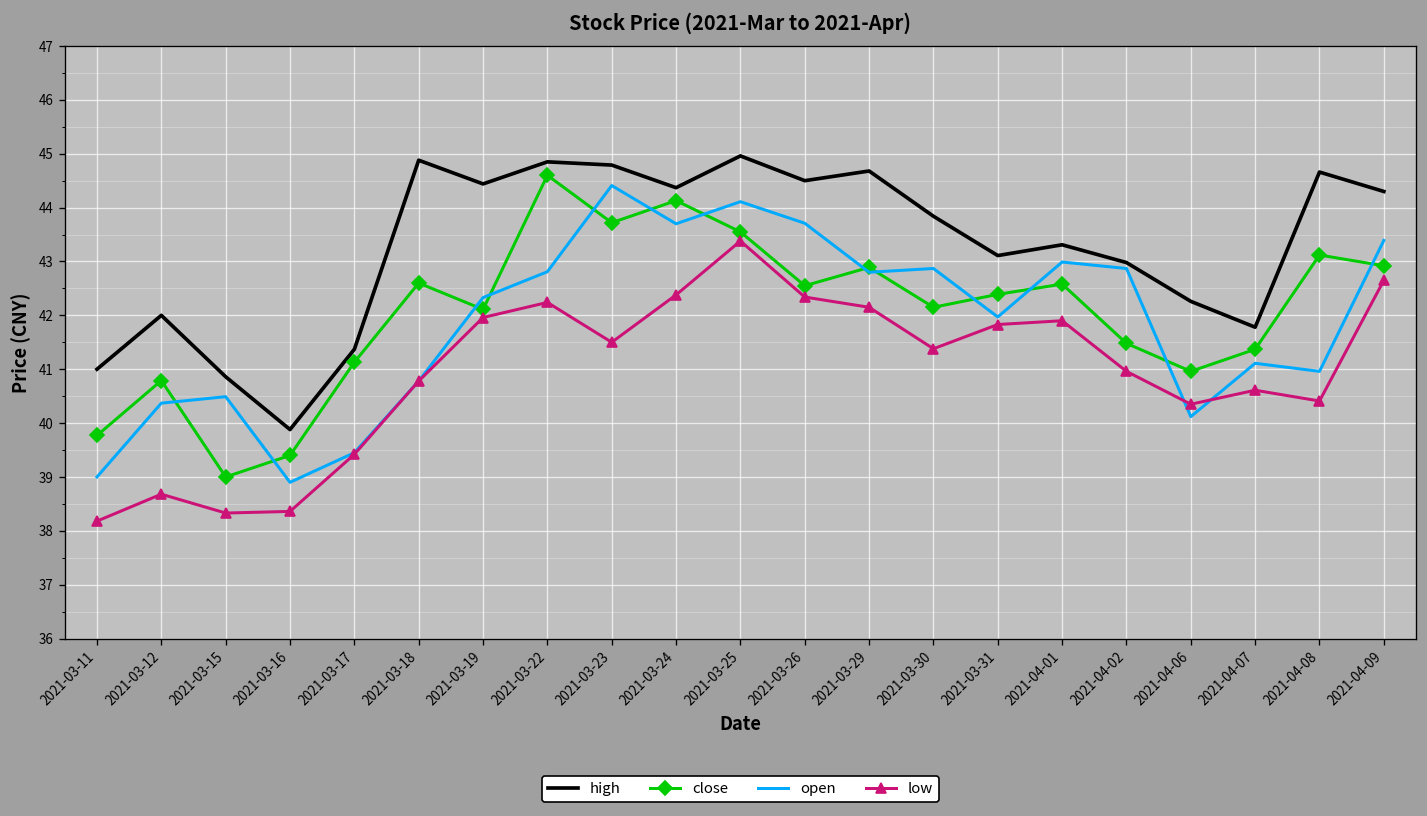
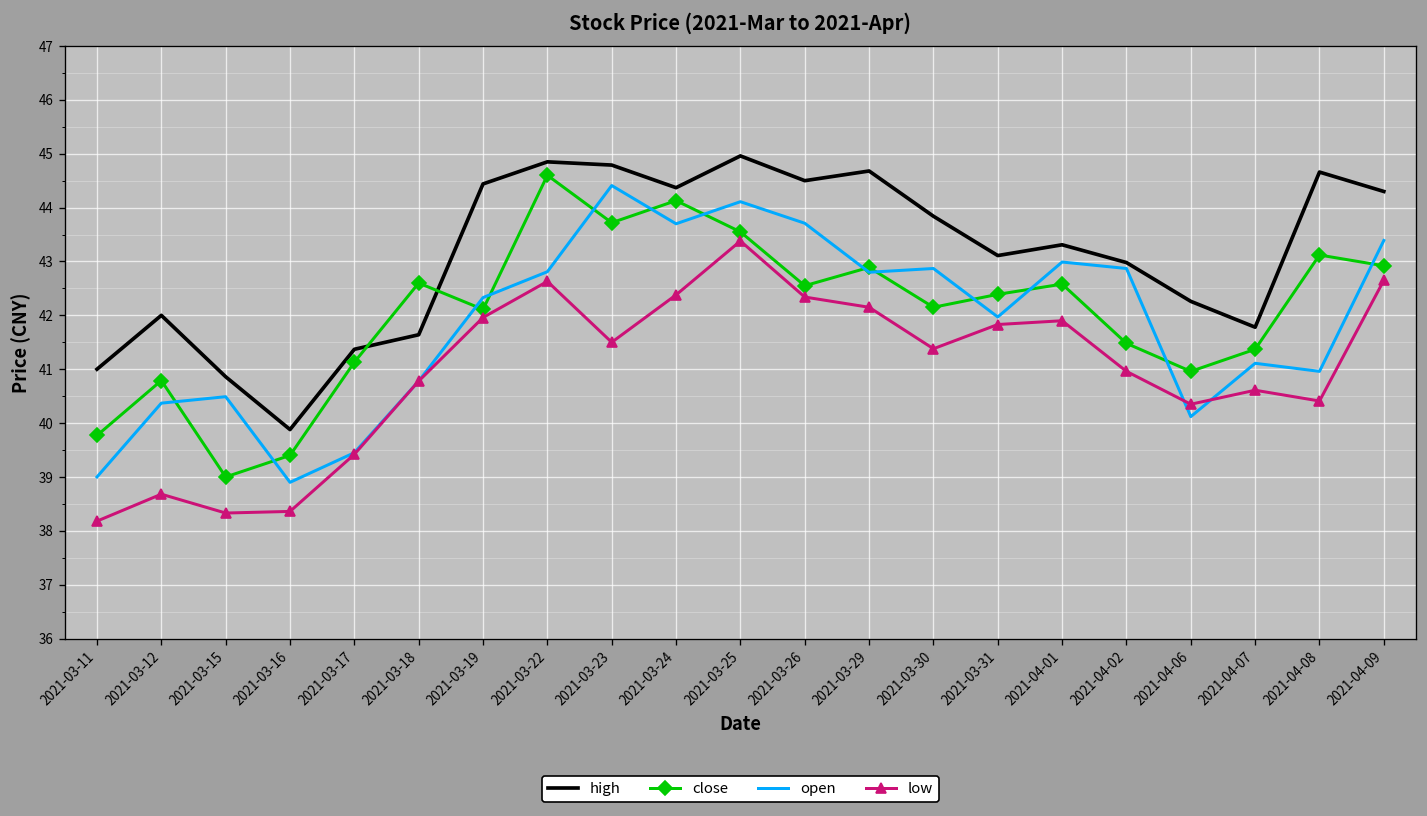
high, 2021-03-18: 44.9 -> 41.6
low, 2021-03-22: 42.2 -> 42.6
